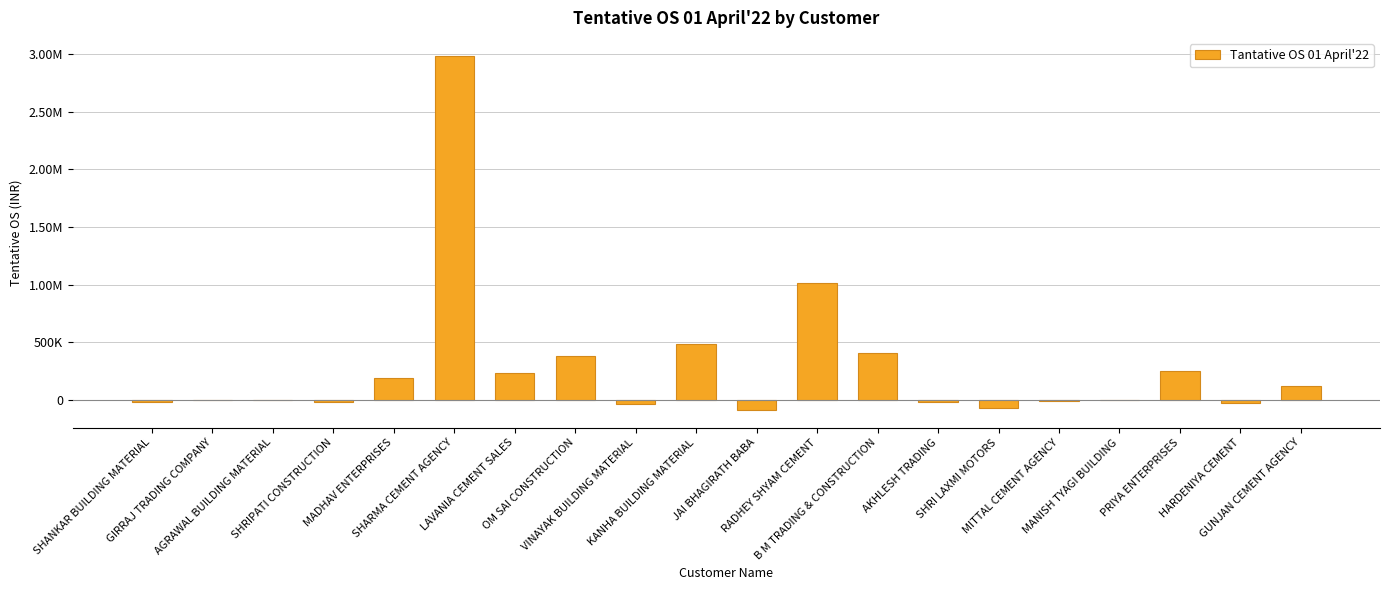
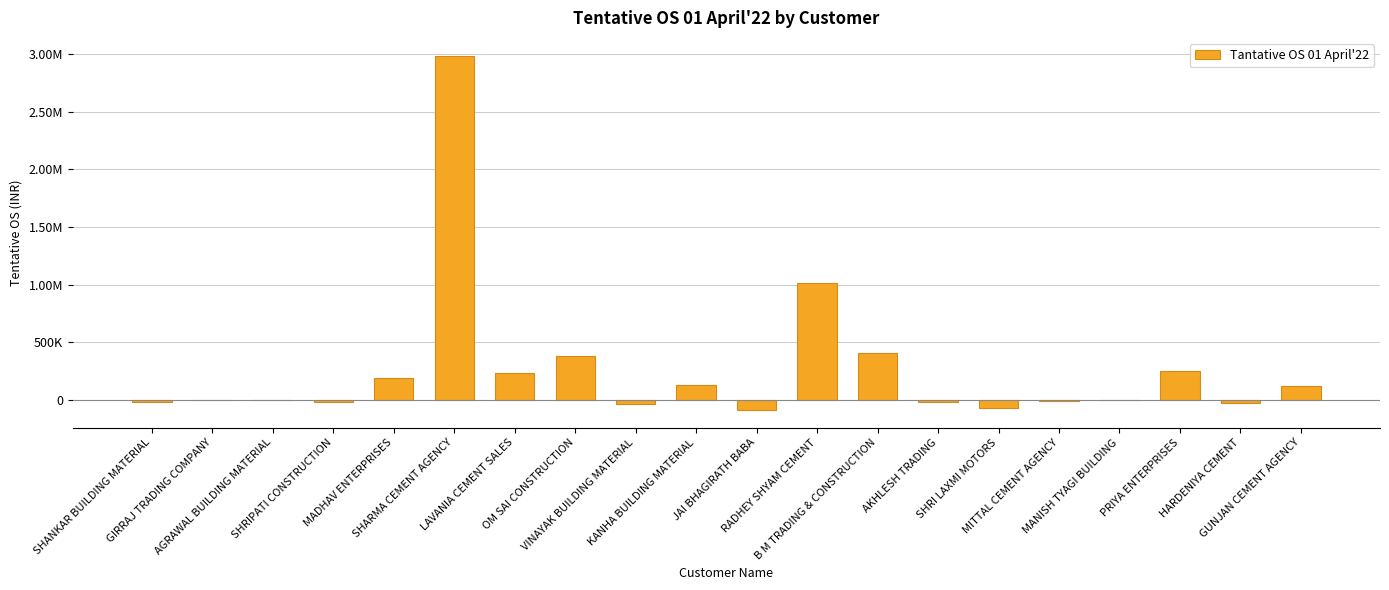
KANHA BUILDING MATERIAL: 480000 -> 130000
